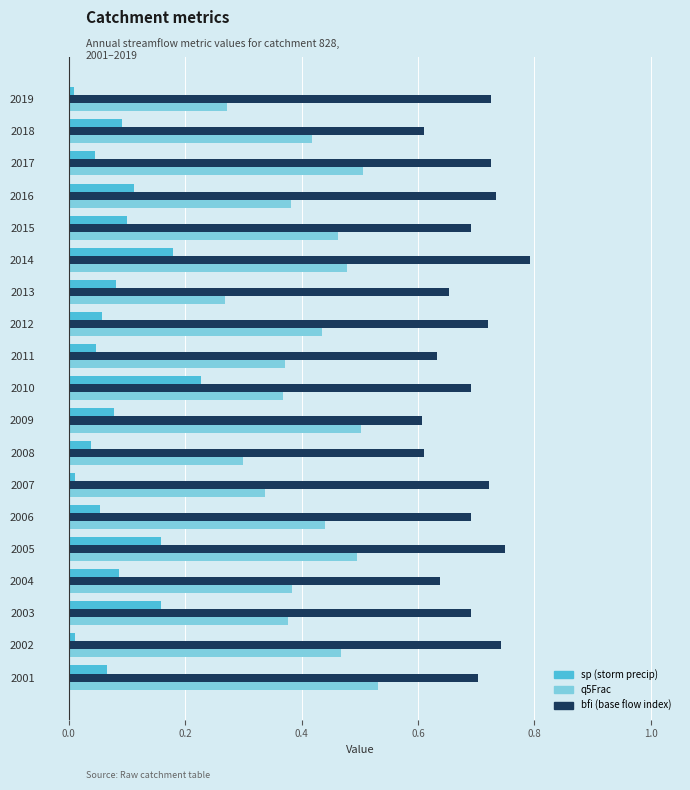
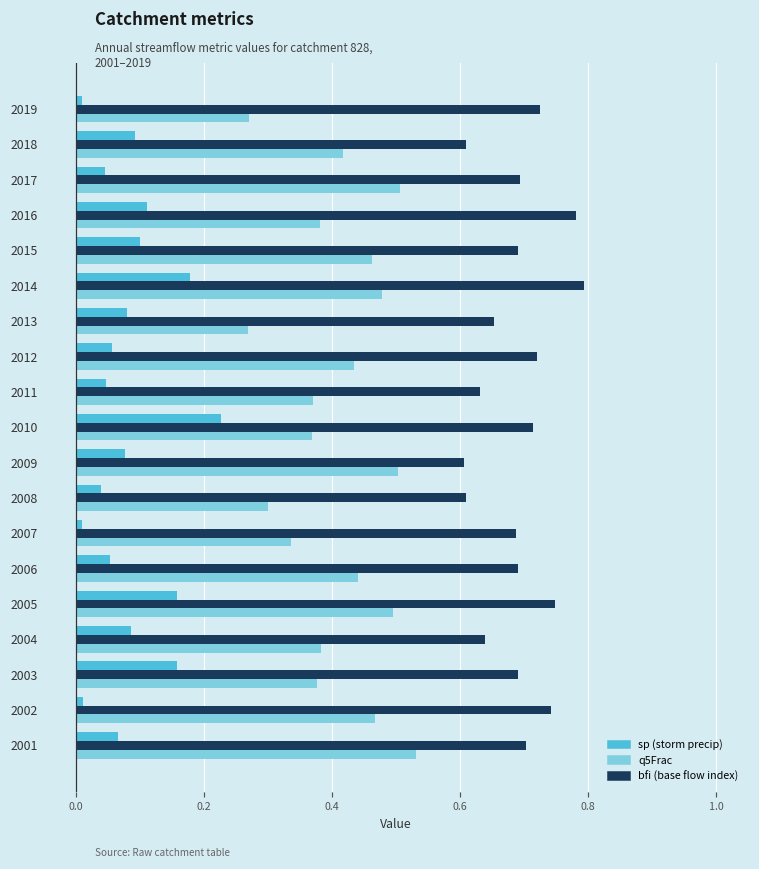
bfi (base flow index), 2017: 0.73 -> 0.69
bfi (base flow index), 2016: 0.73 -> 0.78
bfi (base flow index), 2010: 0.69 -> 0.71
bfi (base flow index), 2007: 0.72 -> 0.69
